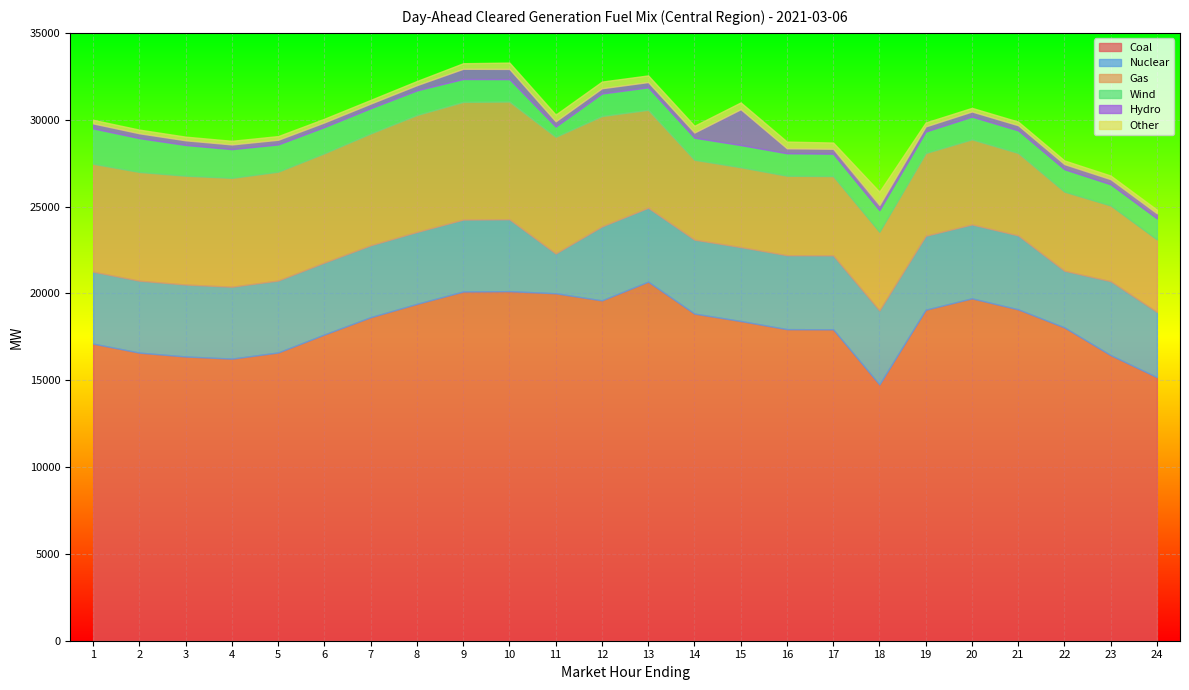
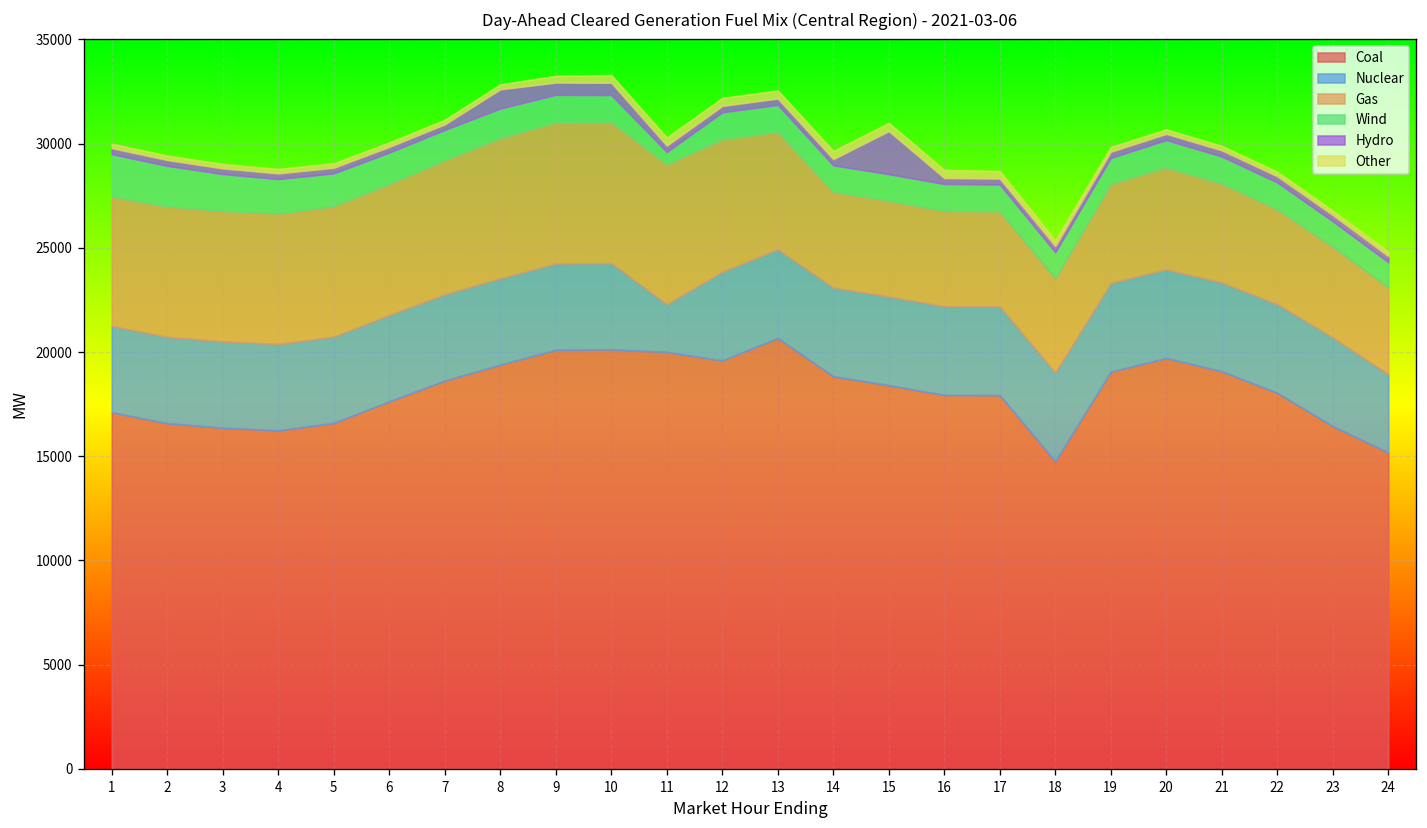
Hydro, 8: 300 -> 900
Other, 18: 800 -> 300
Nuclear, 22: 3300 -> 4300
